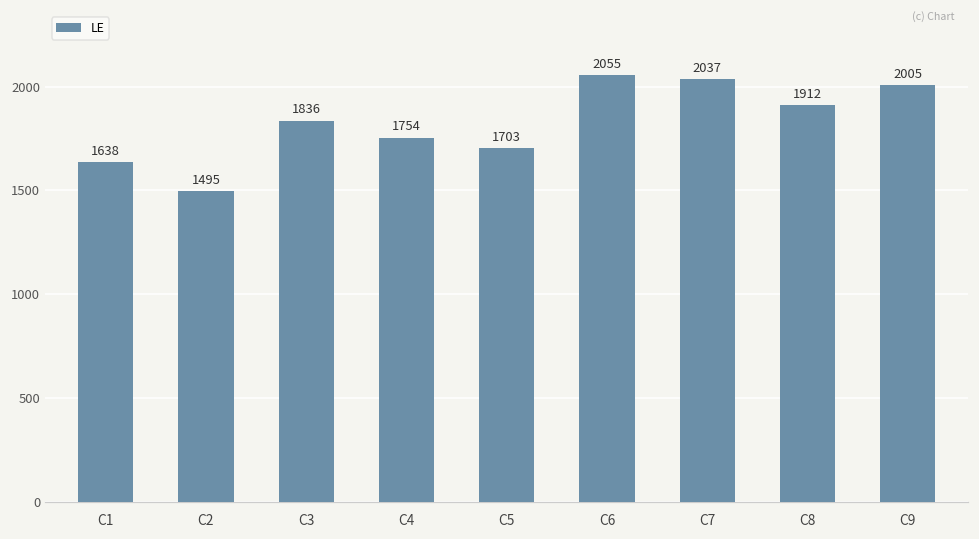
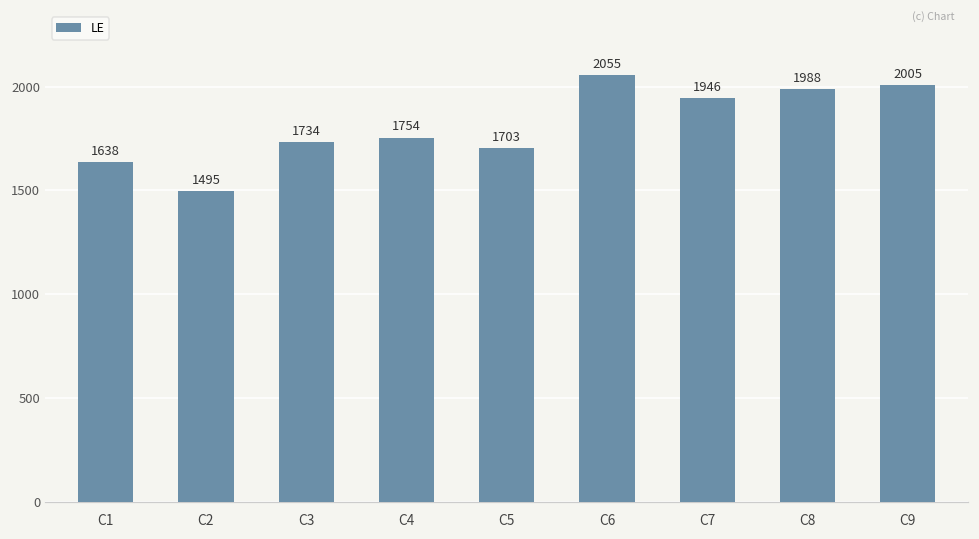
C3: 1836 -> 1734
C7: 2037 -> 1946
C8: 1912 -> 1988
